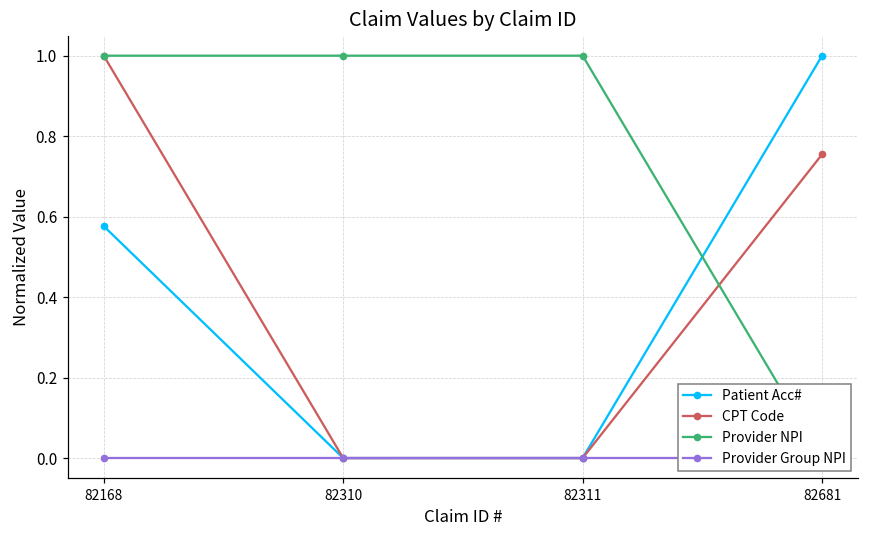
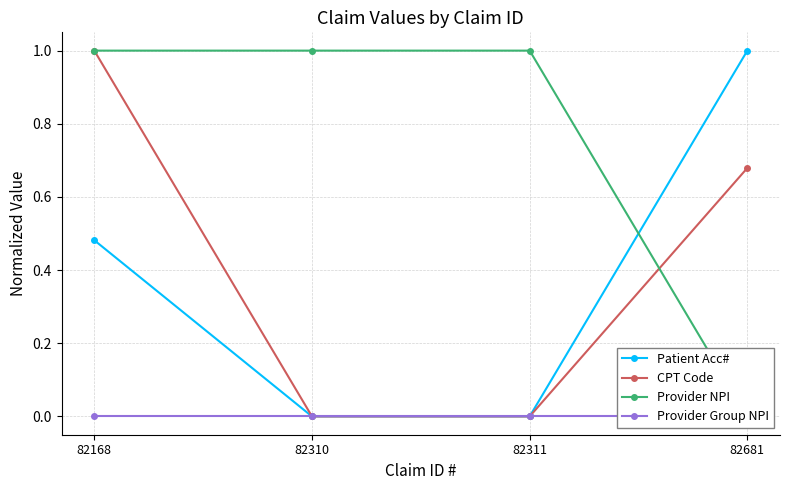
Patient Acc#, 82168: 0.58 -> 0.48
CPT Code, 82681: 0.75 -> 0.68
